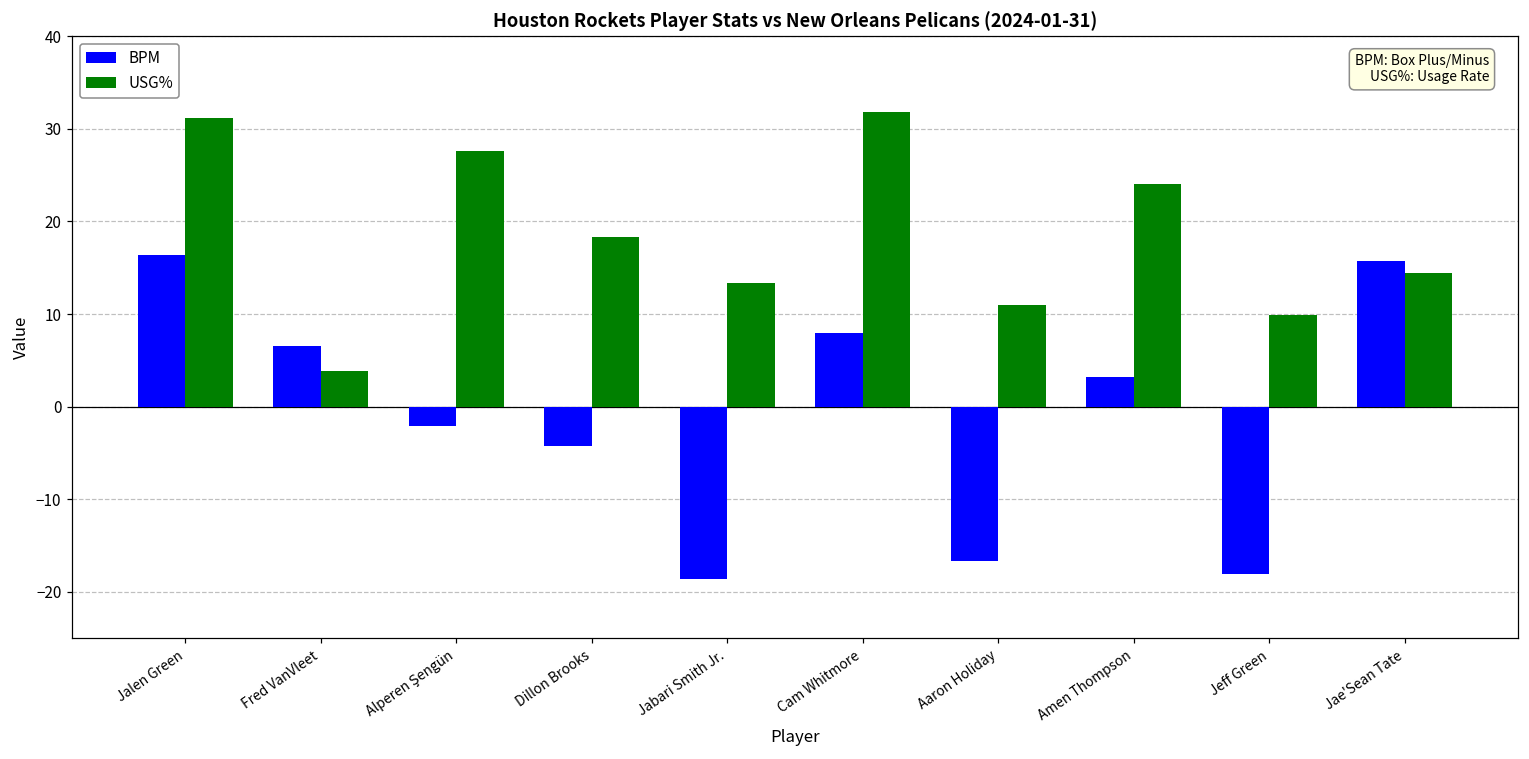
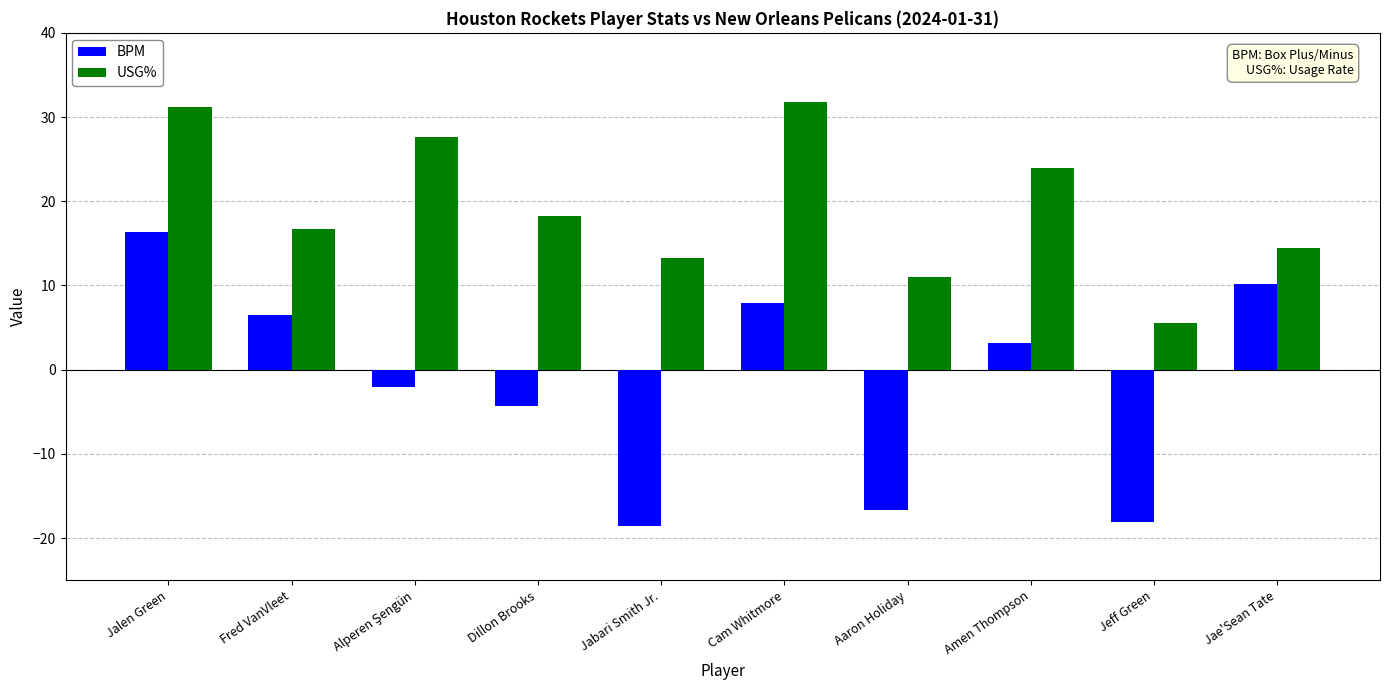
USG%, Fred VanVleet: 4 -> 17
USG%, Jeff Green: 10 -> 6
BPM, Jae'Sean Tate: 16 -> 10
